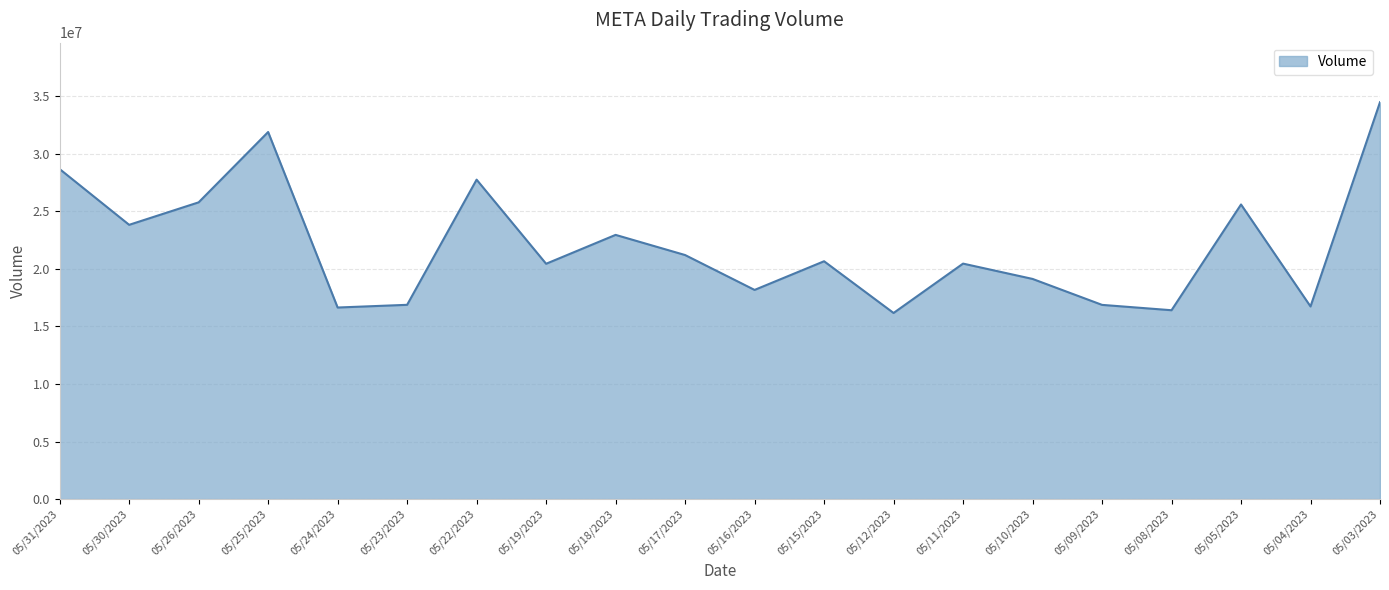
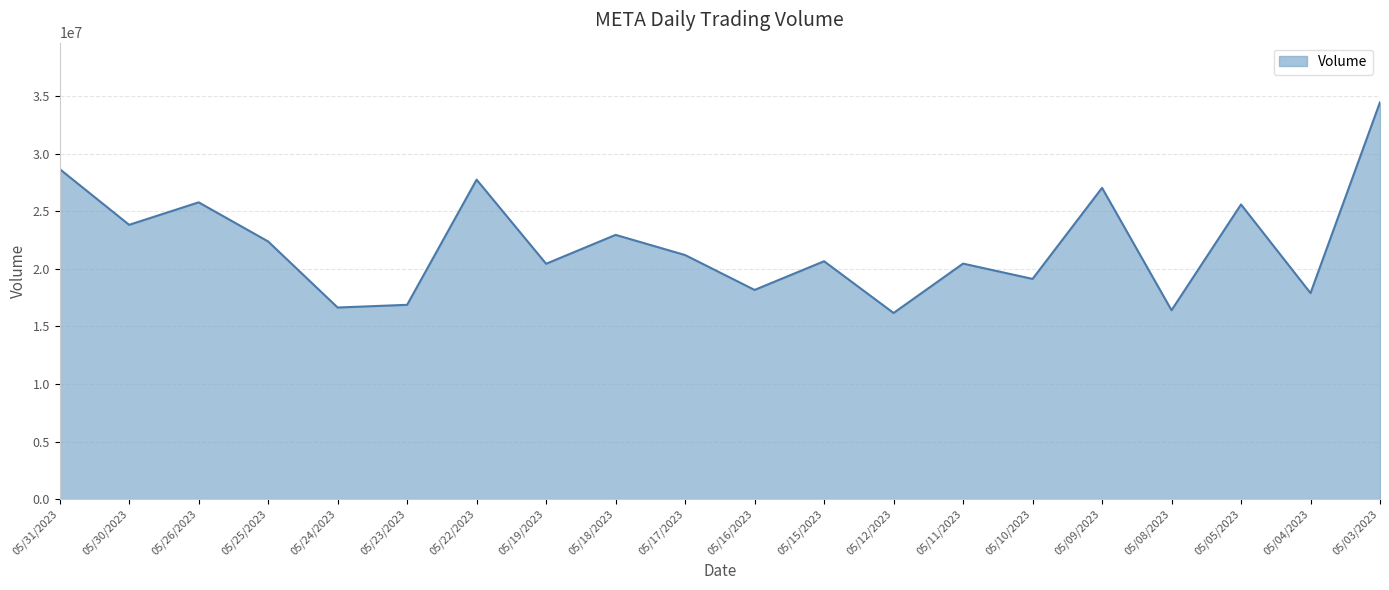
05/25/2023: 31900000 -> 22400000
05/09/2023: 16900000 -> 27000000
05/04/2023: 16700000 -> 17900000
